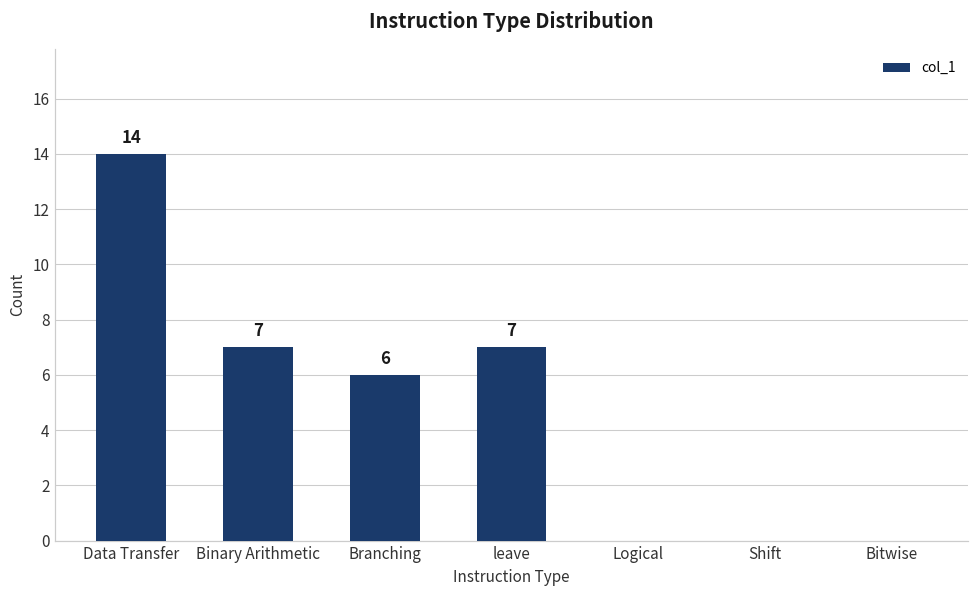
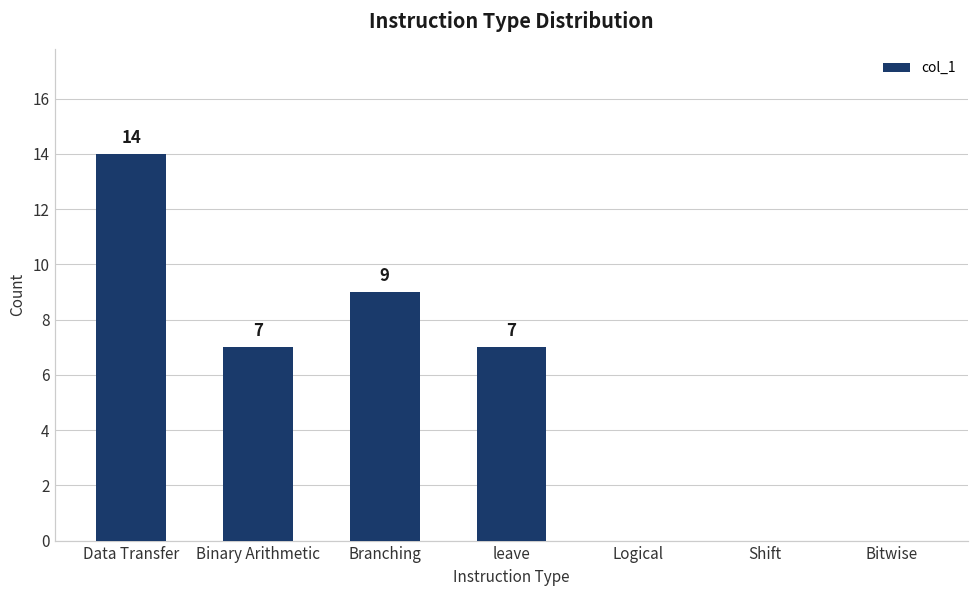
Branching: 6 -> 9
